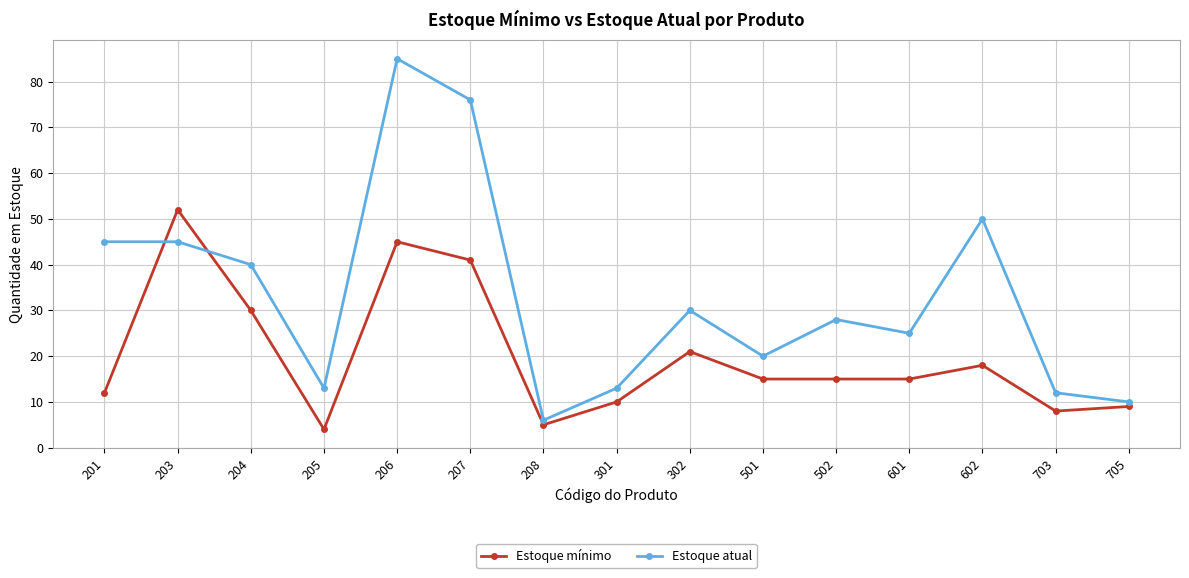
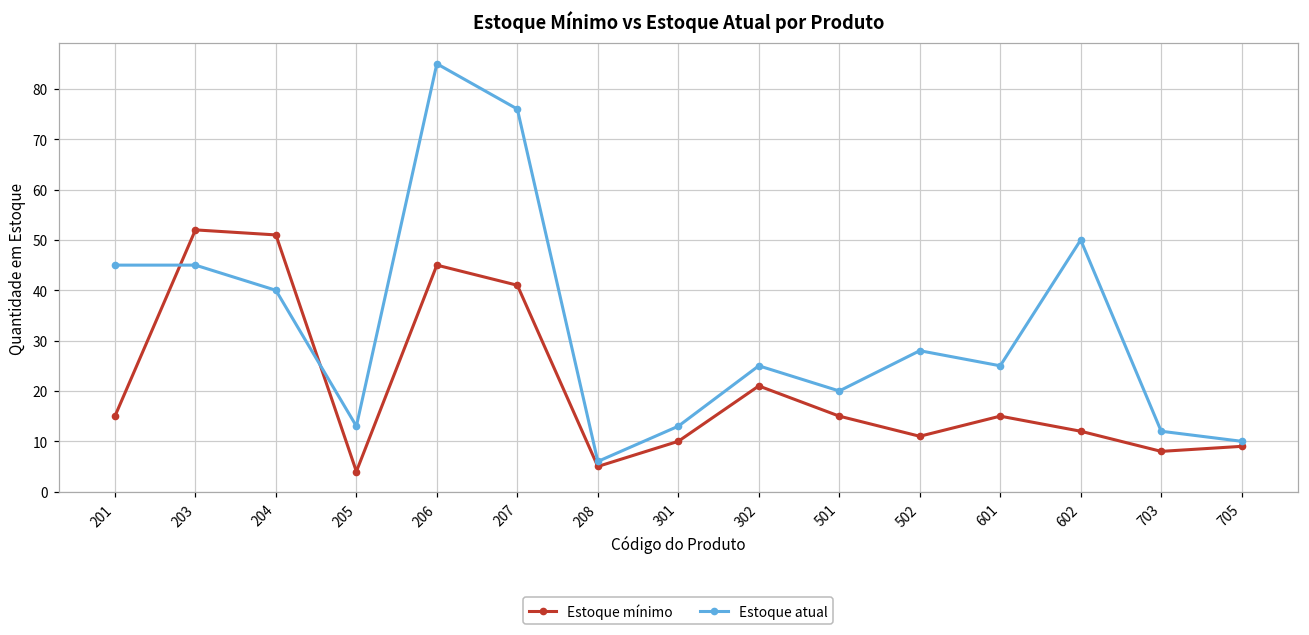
Estoque mínimo, 201: 12 -> 15
Estoque mínimo, 204: 30 -> 51
Estoque atual, 302: 30 -> 25
Estoque mínimo, 502: 15 -> 11
Estoque mínimo, 602: 18 -> 12
